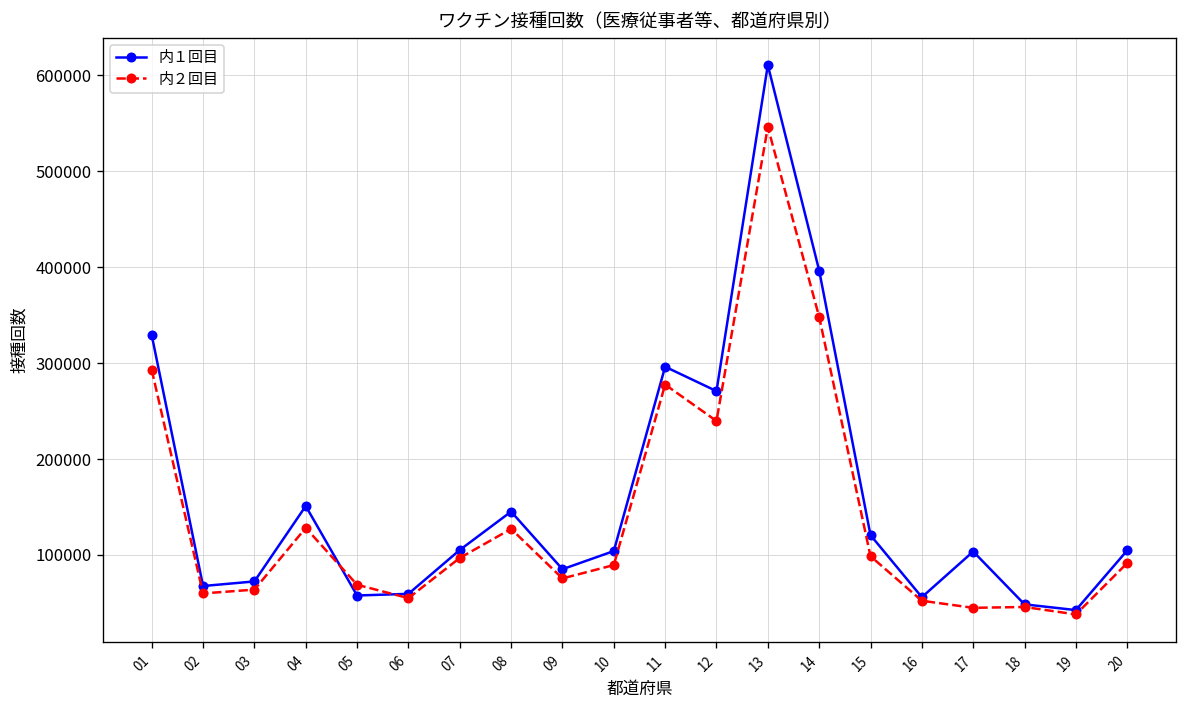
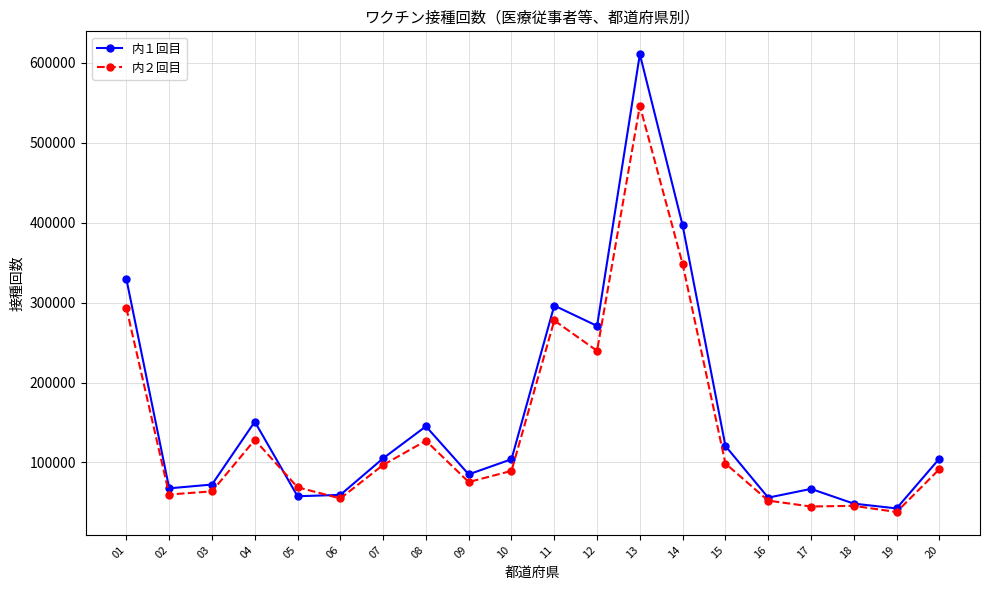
内１回目, 17: 100000 -> 70000
